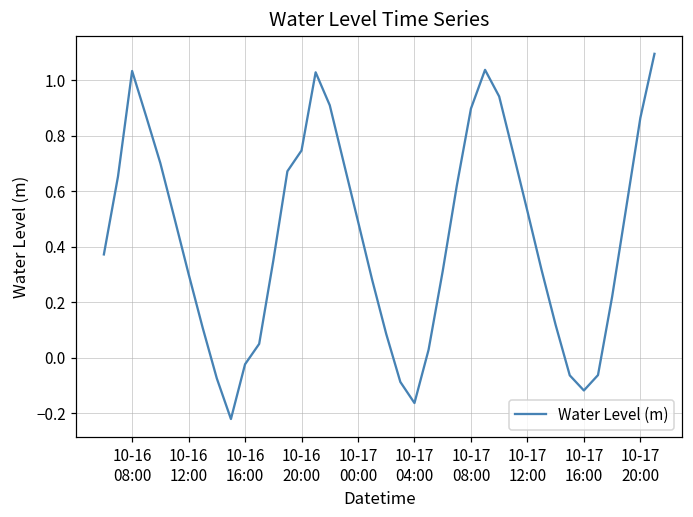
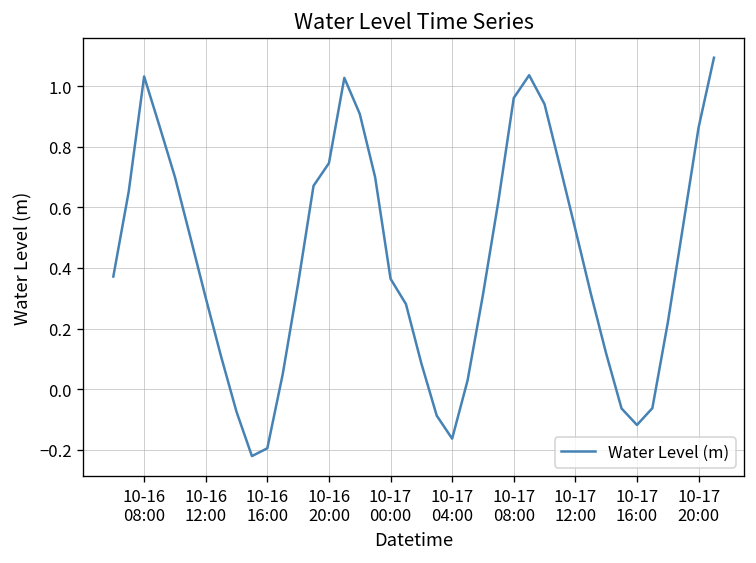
10-16 16:00: -0.02 -> -0.20
10-17 00:00: 0.49 -> 0.36
10-17 08:00: 0.90 -> 0.96
